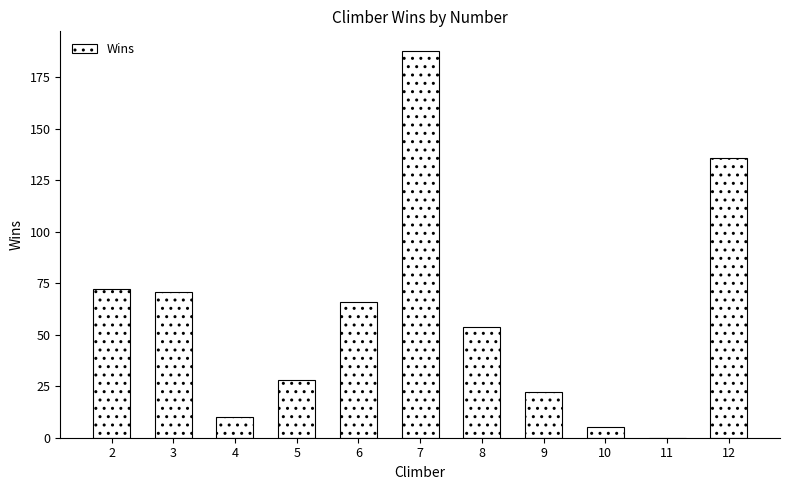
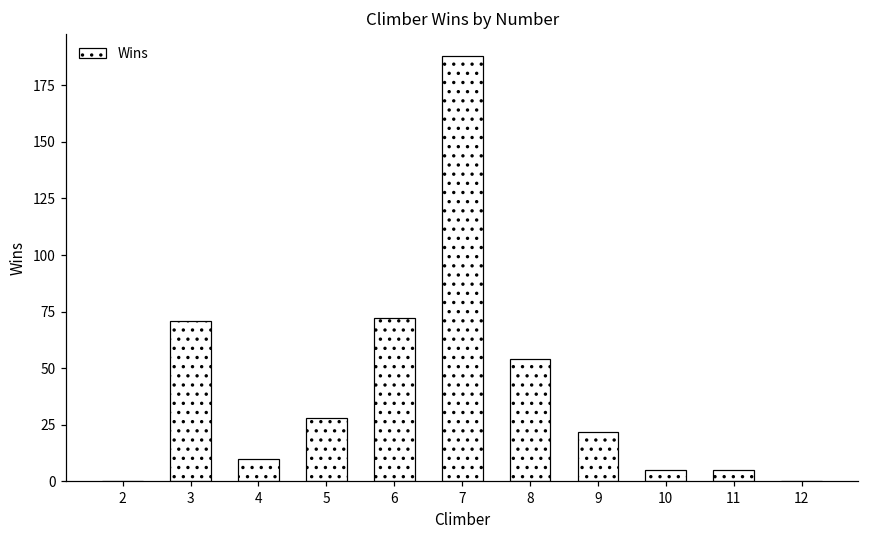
2: 72 -> 0
6: 66 -> 72
11: 0 -> 5
12: 136 -> 0
